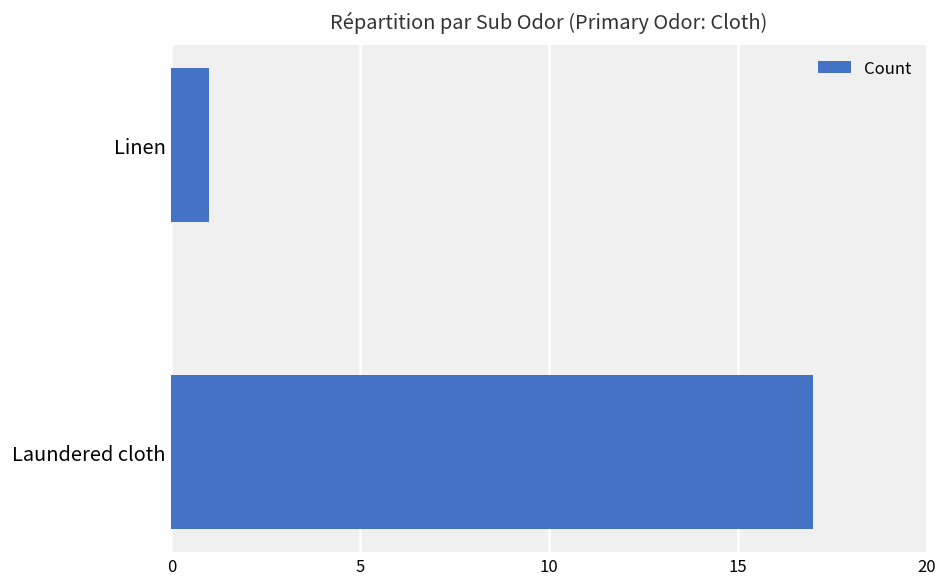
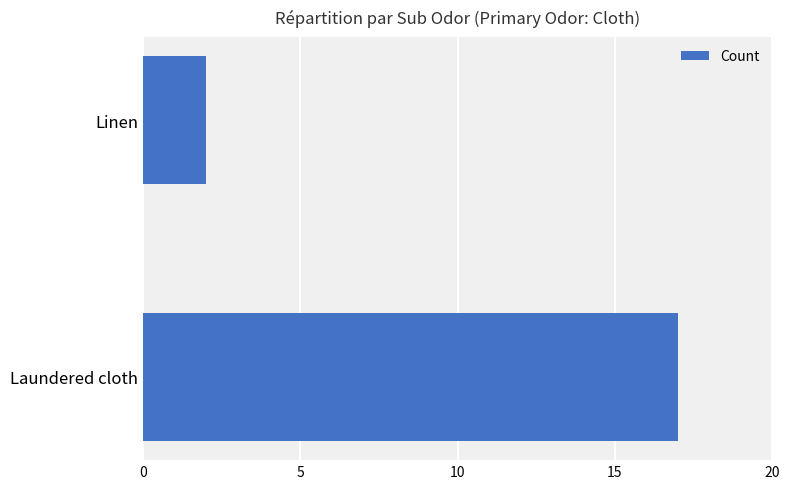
Linen: 1 -> 2
